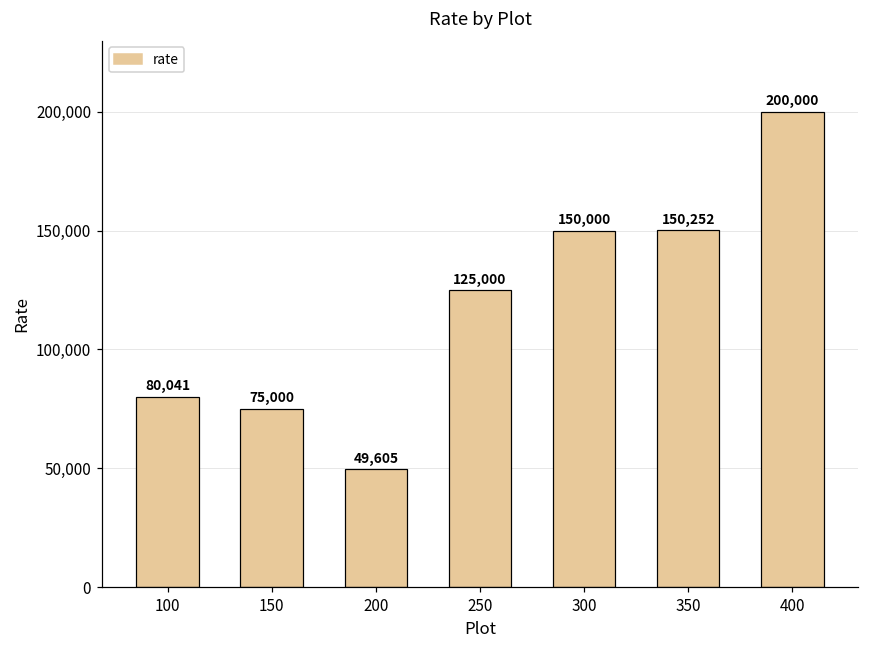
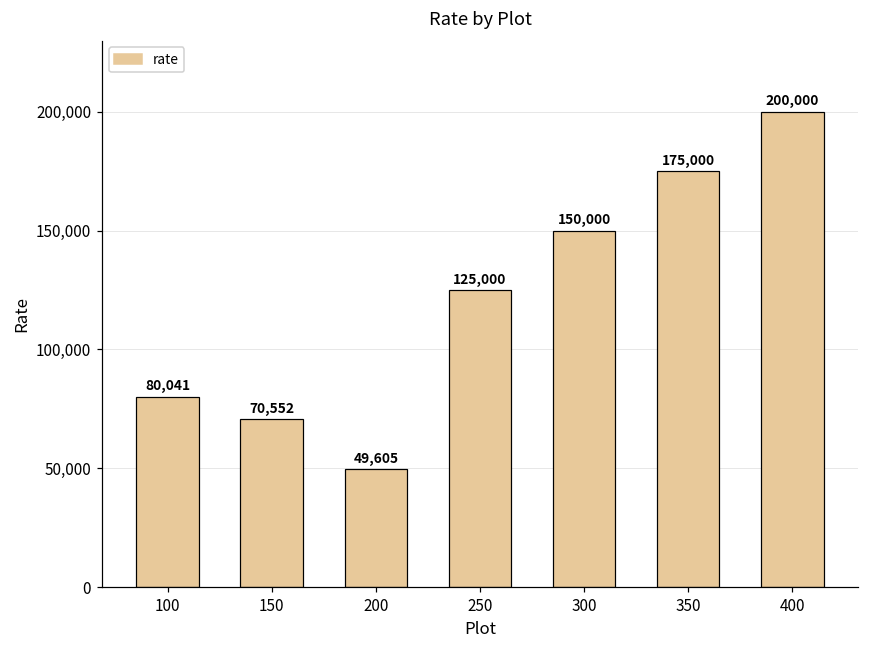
150: 75,000 -> 70,552
350: 150,252 -> 175,000
